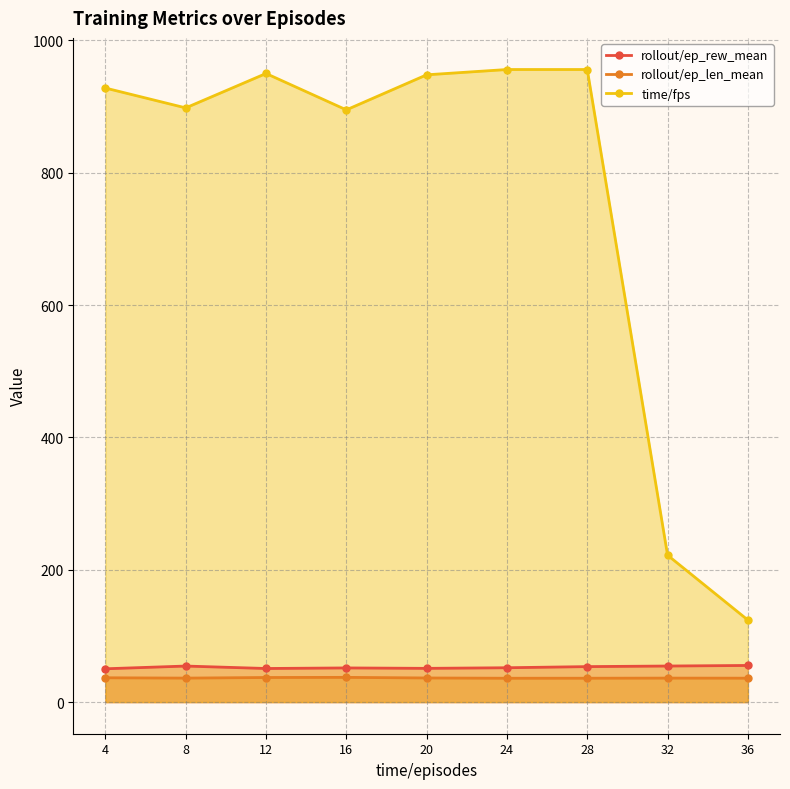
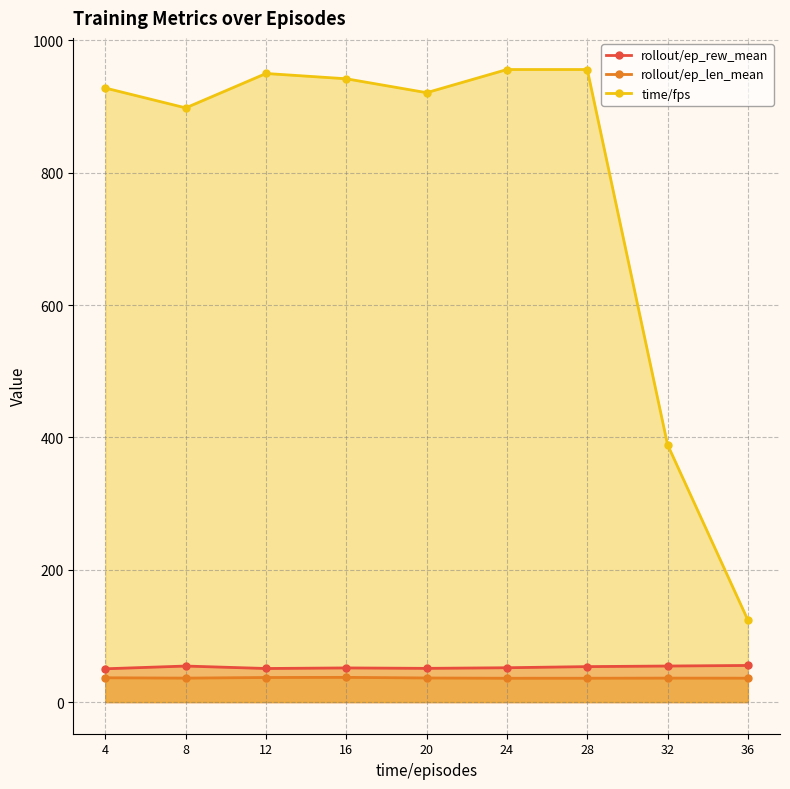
time/fps, 16: 900 -> 940
time/fps, 20: 950 -> 920
time/fps, 32: 220 -> 390
